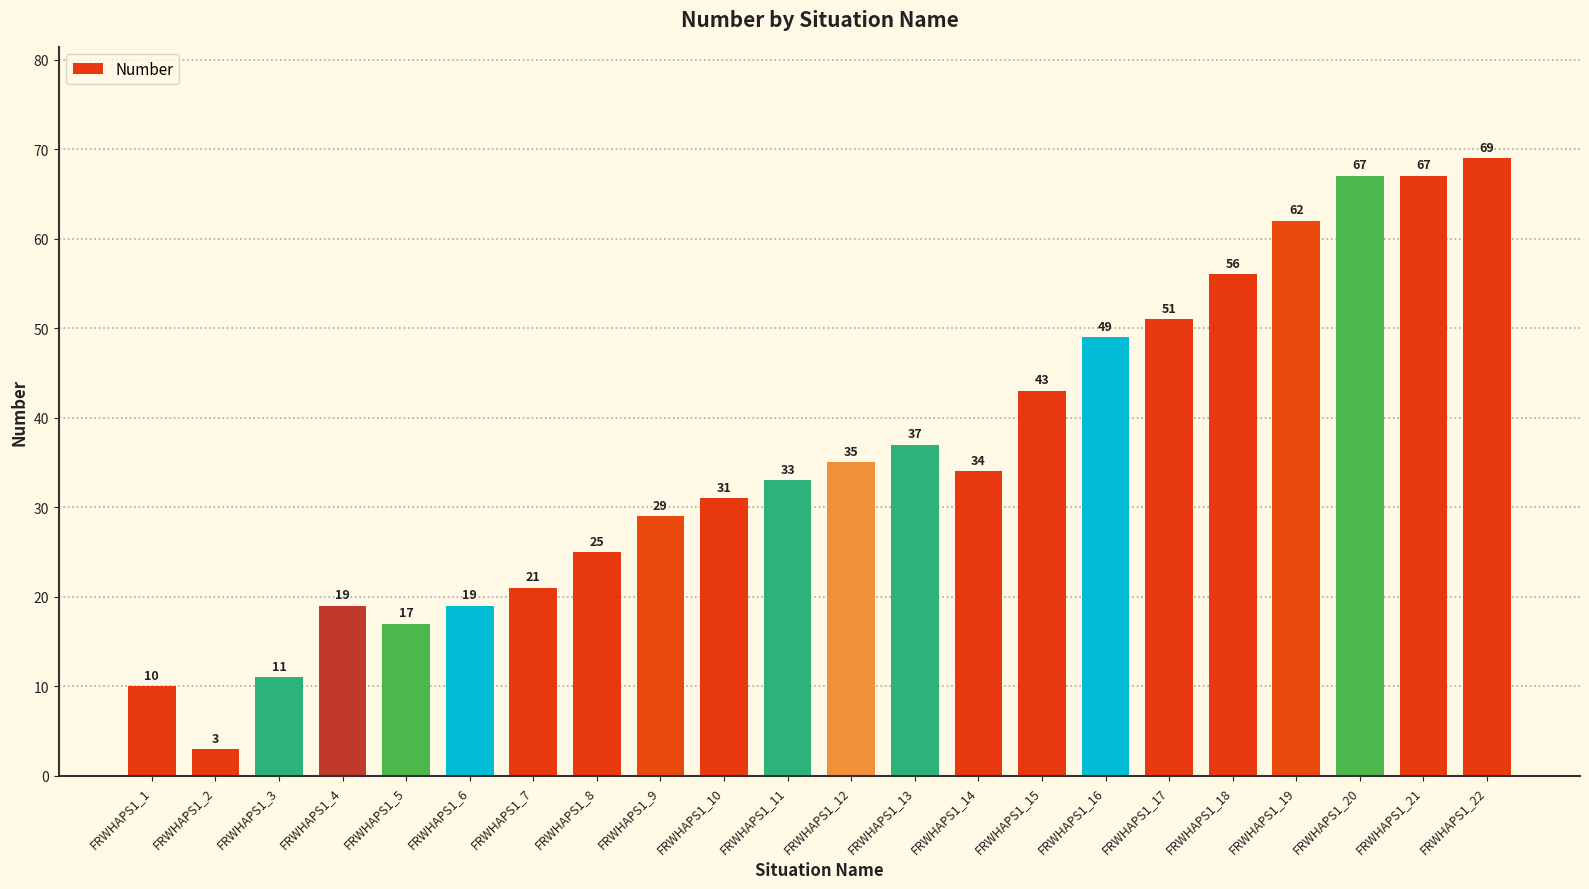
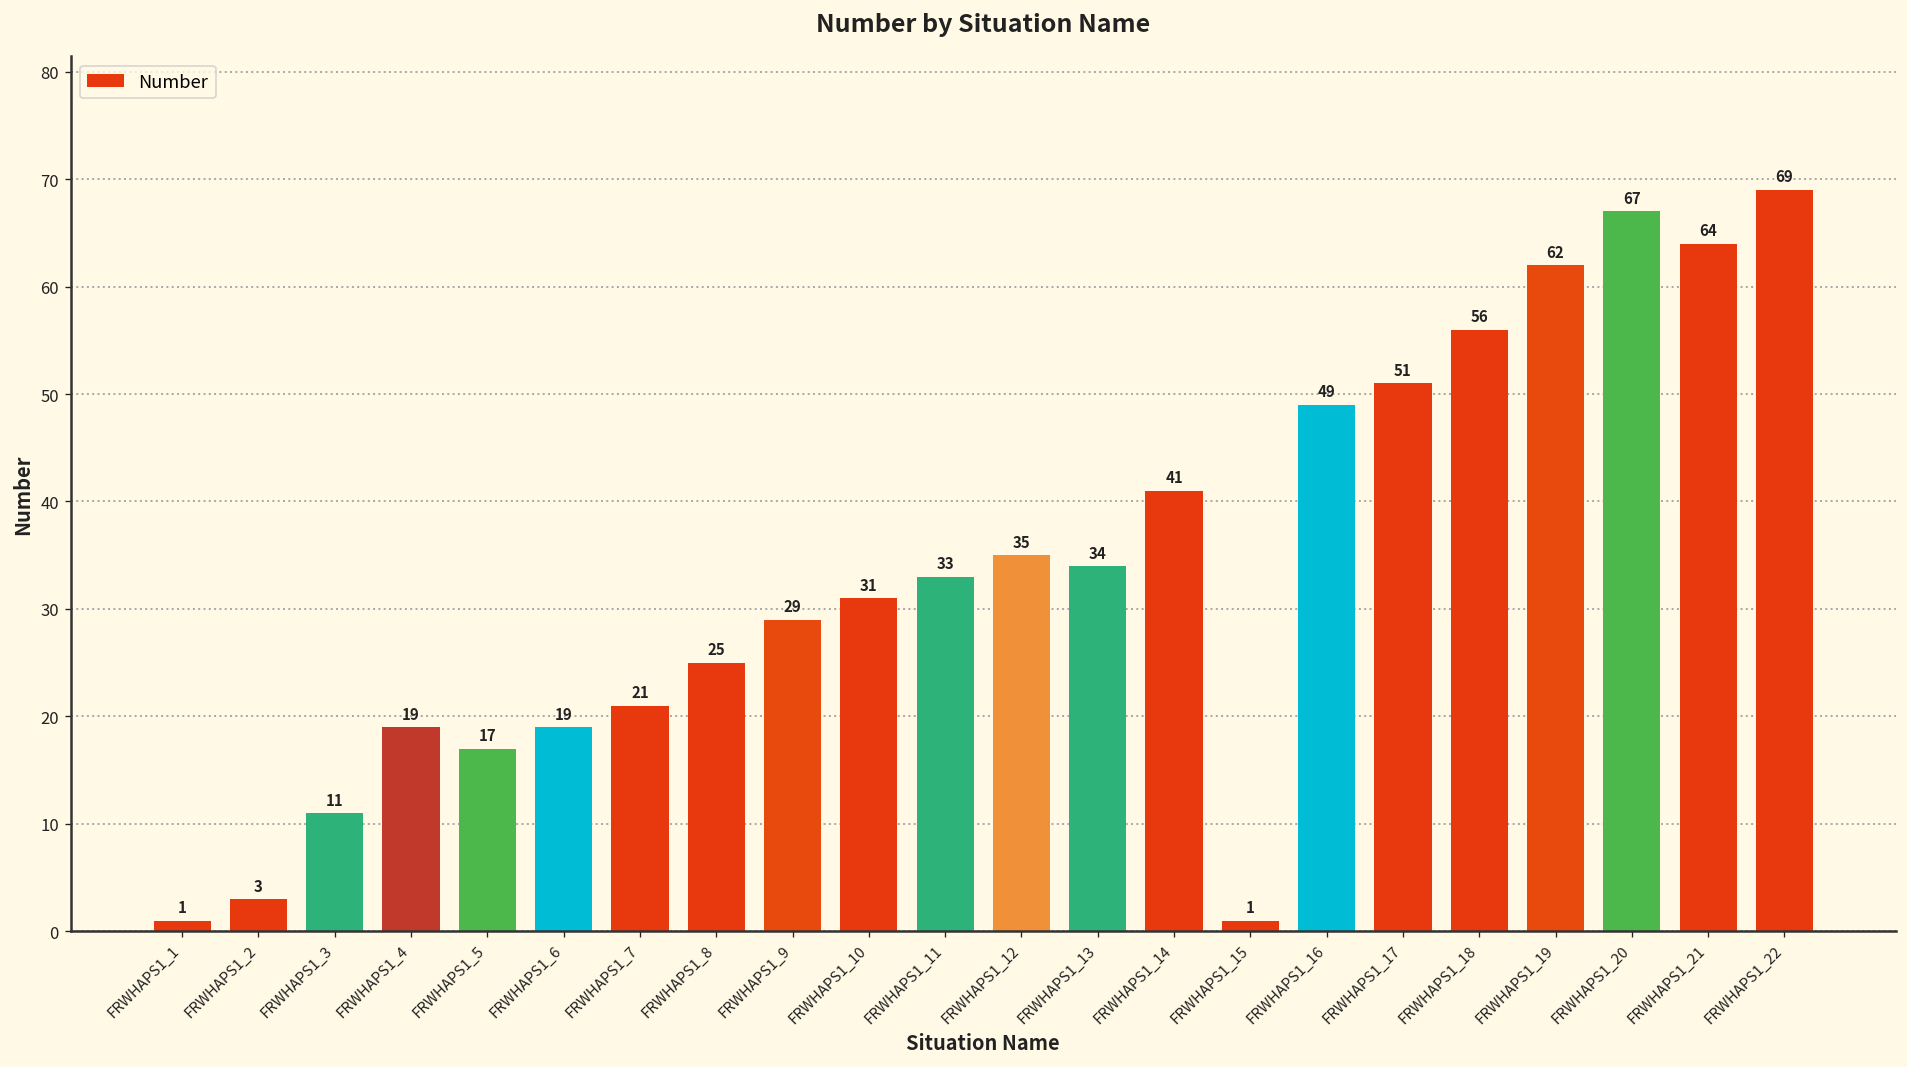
FRWHAPS1_1: 10 -> 1
FRWHAPS1_13: 37 -> 34
FRWHAPS1_14: 34 -> 41
FRWHAPS1_15: 43 -> 1
FRWHAPS1_21: 67 -> 64
